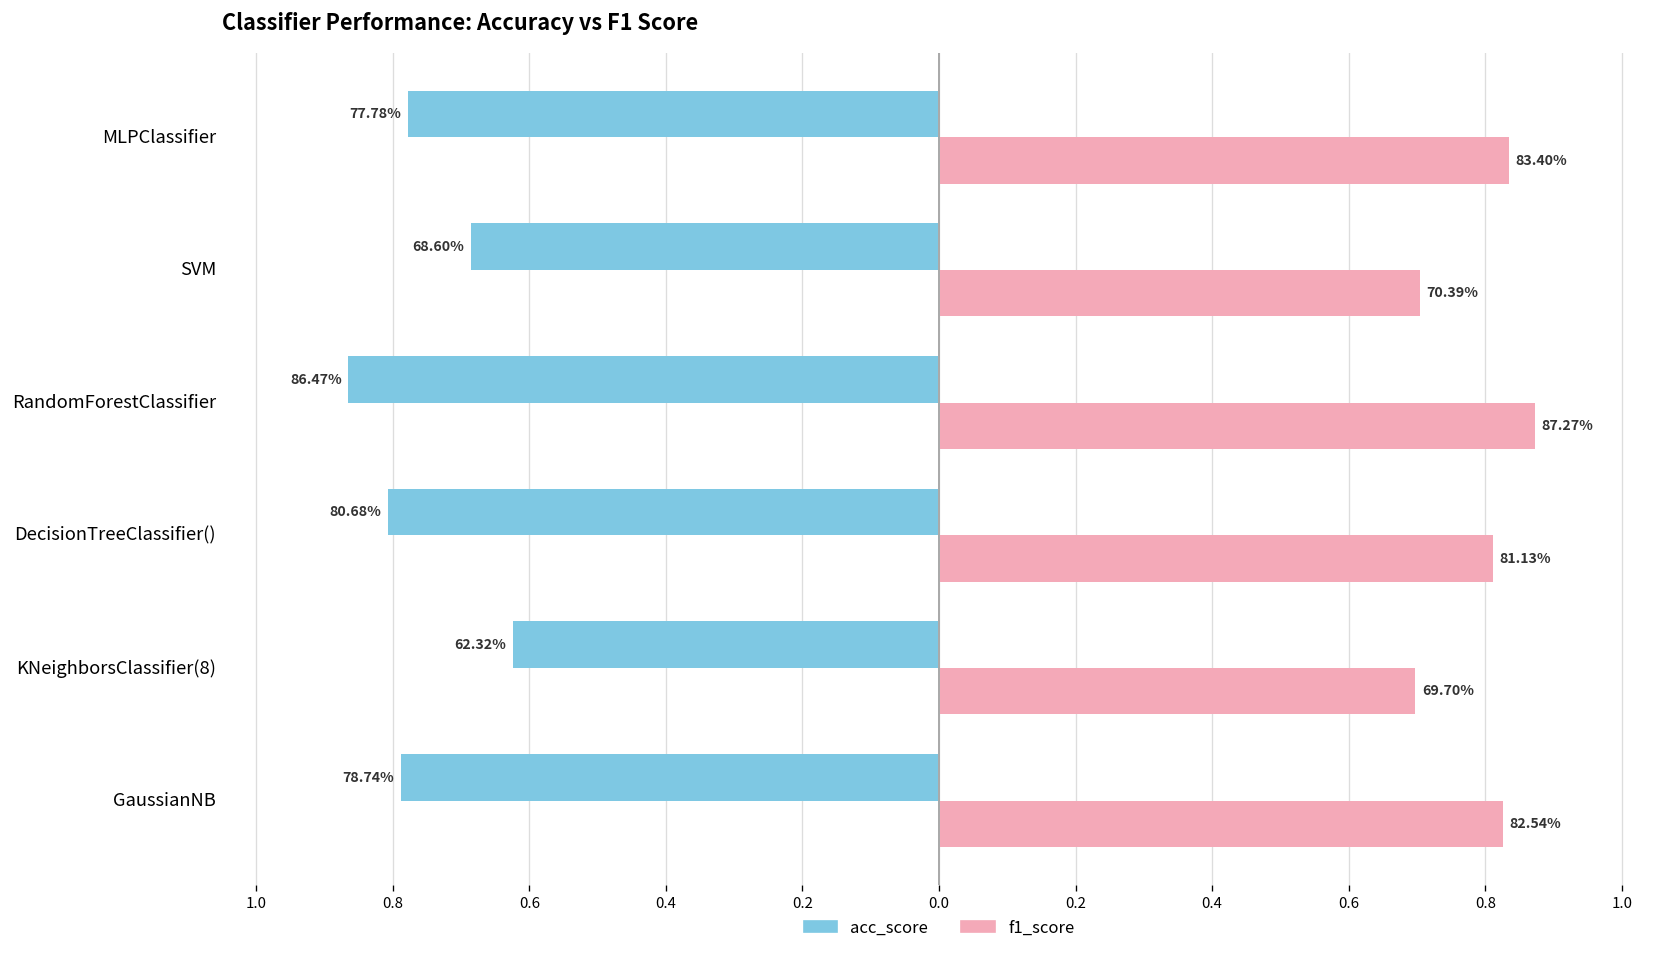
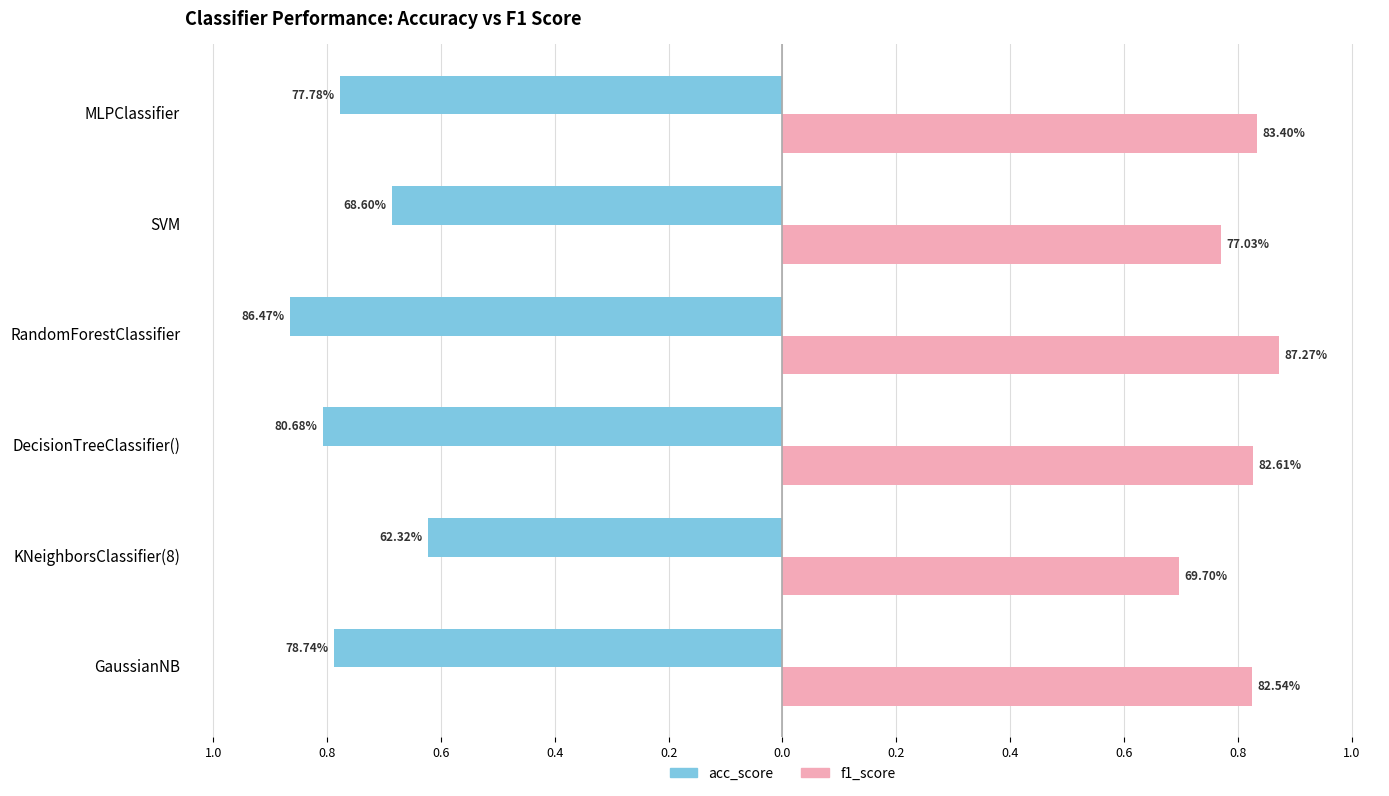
f1_score, SVM: 70.39% -> 77.03%
f1_score, DecisionTreeClassifier(): 81.13% -> 82.61%
